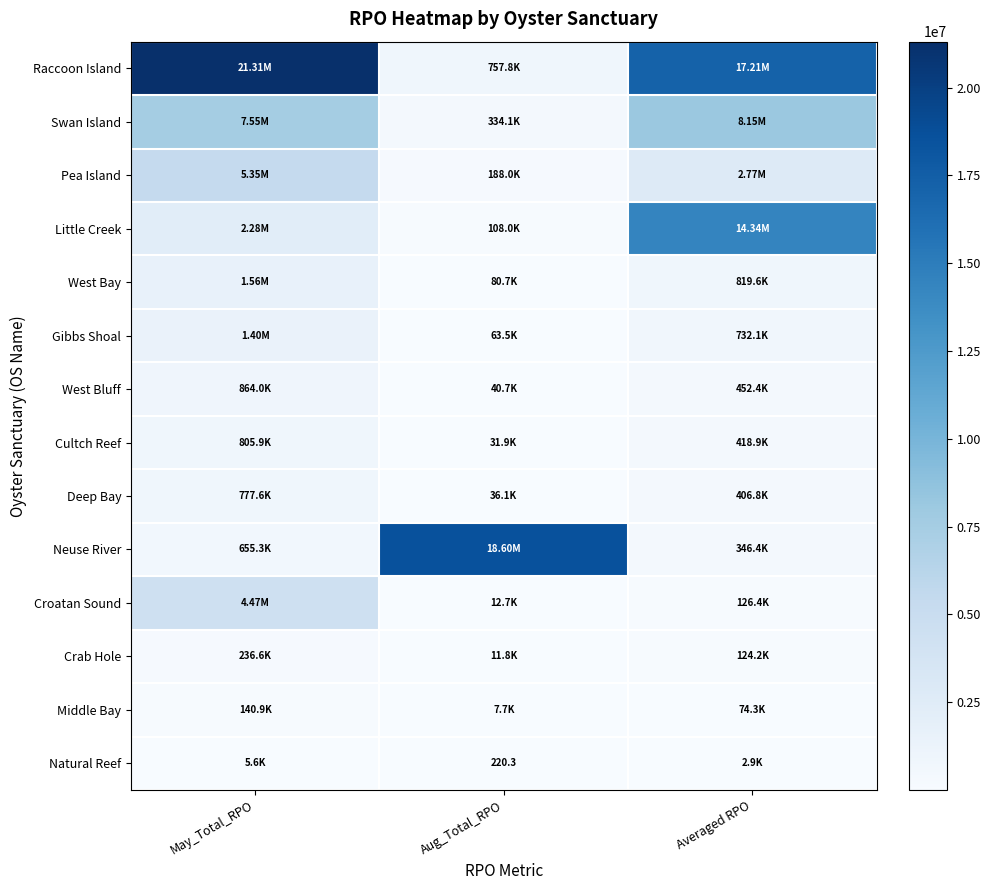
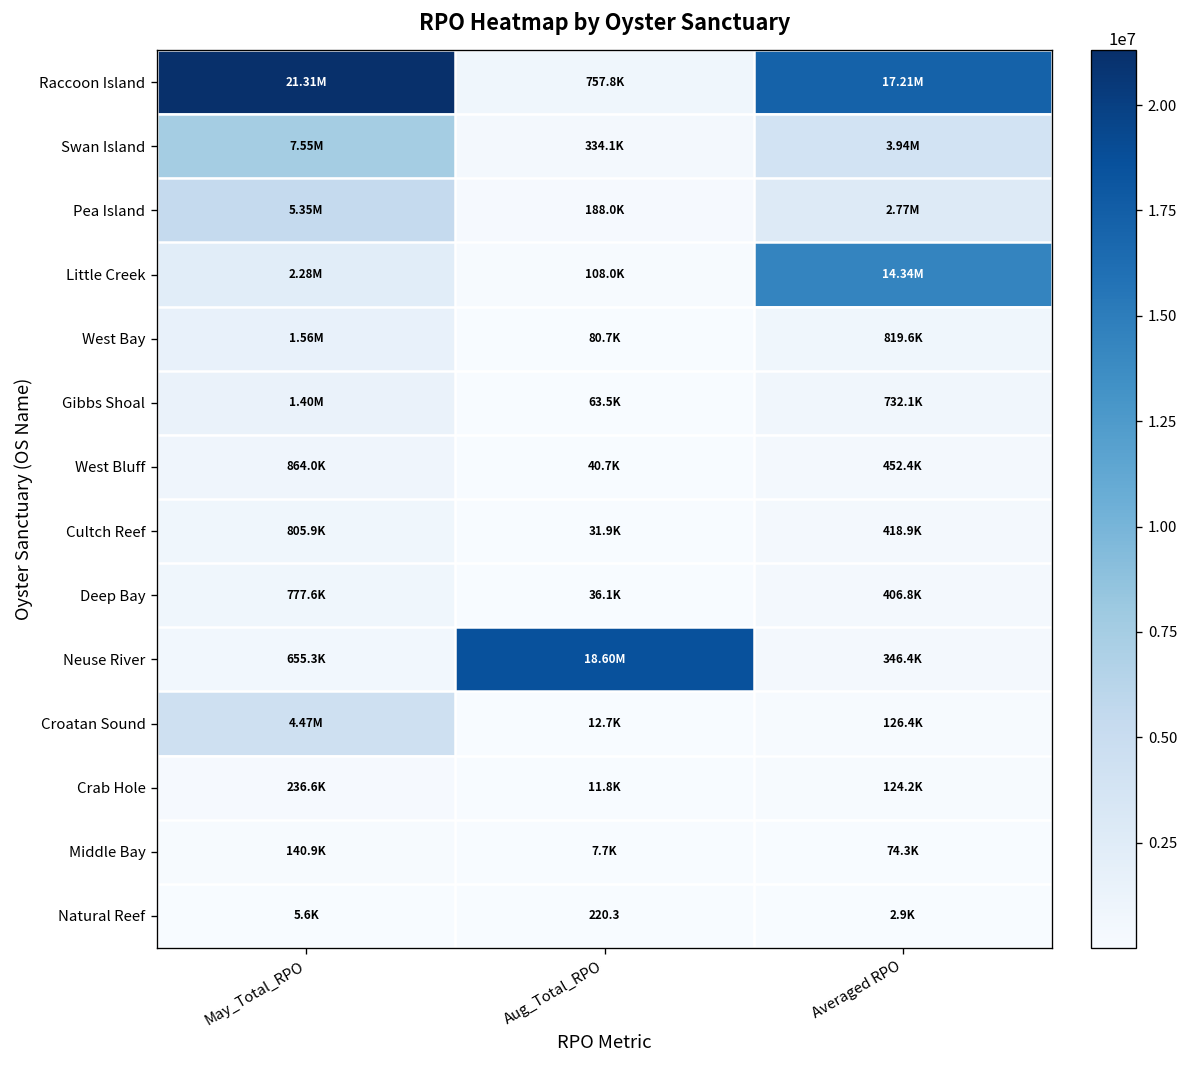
Swan Island, Averaged RPO: 8.15M -> 3.94M
